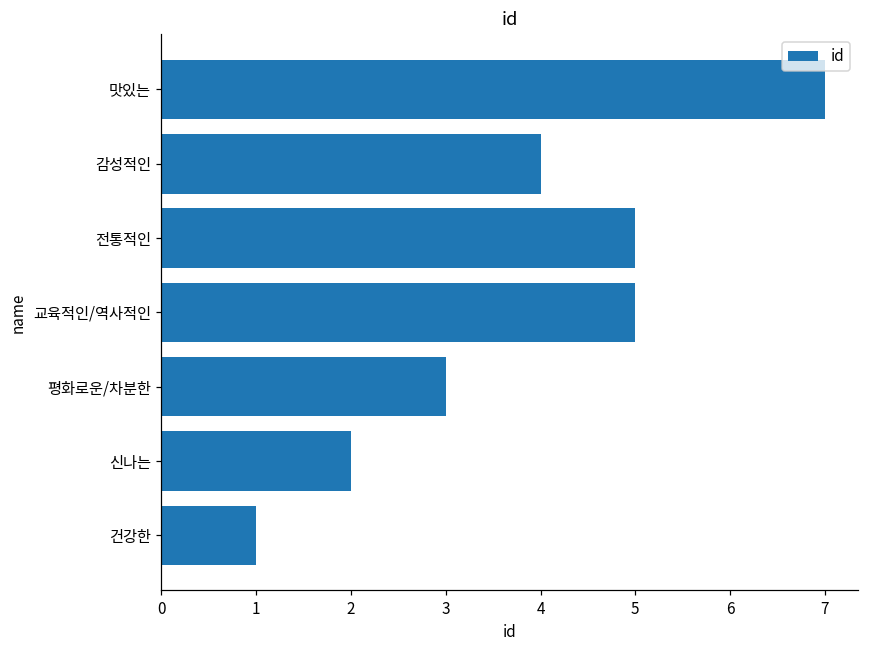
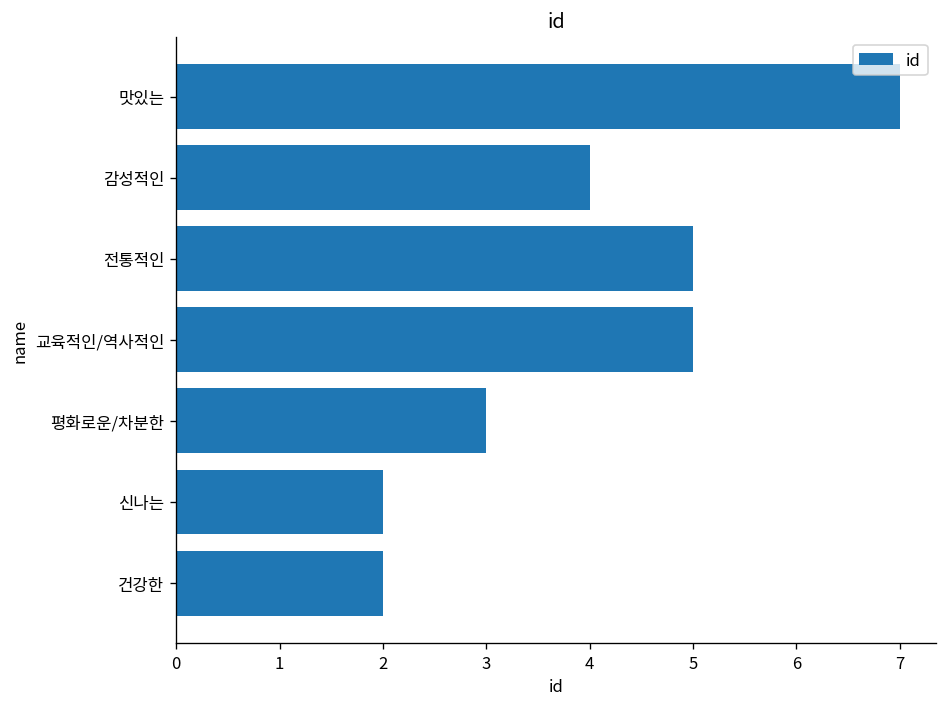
건강한: 1 -> 2
